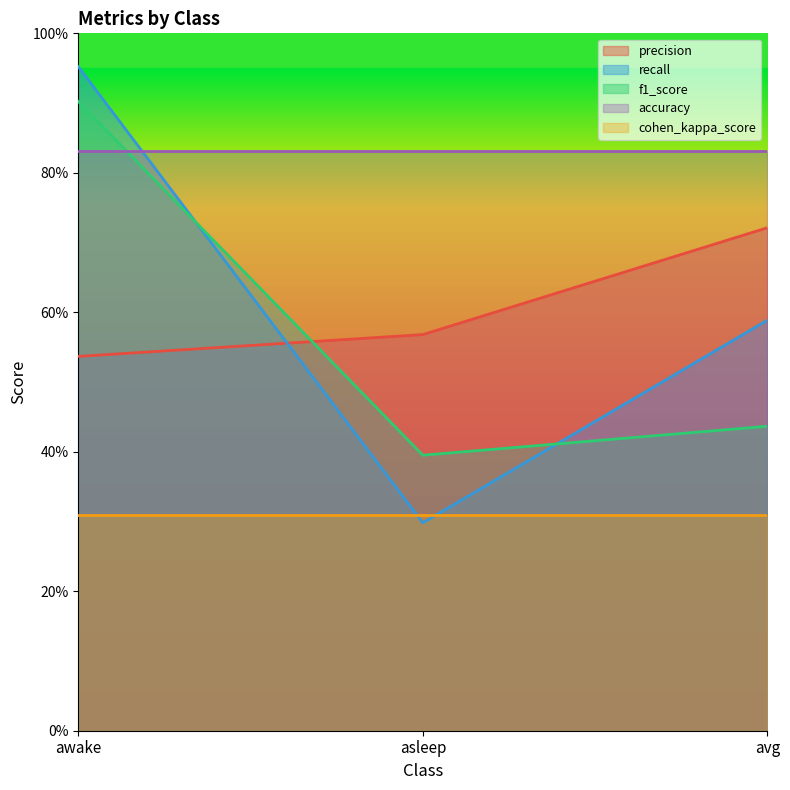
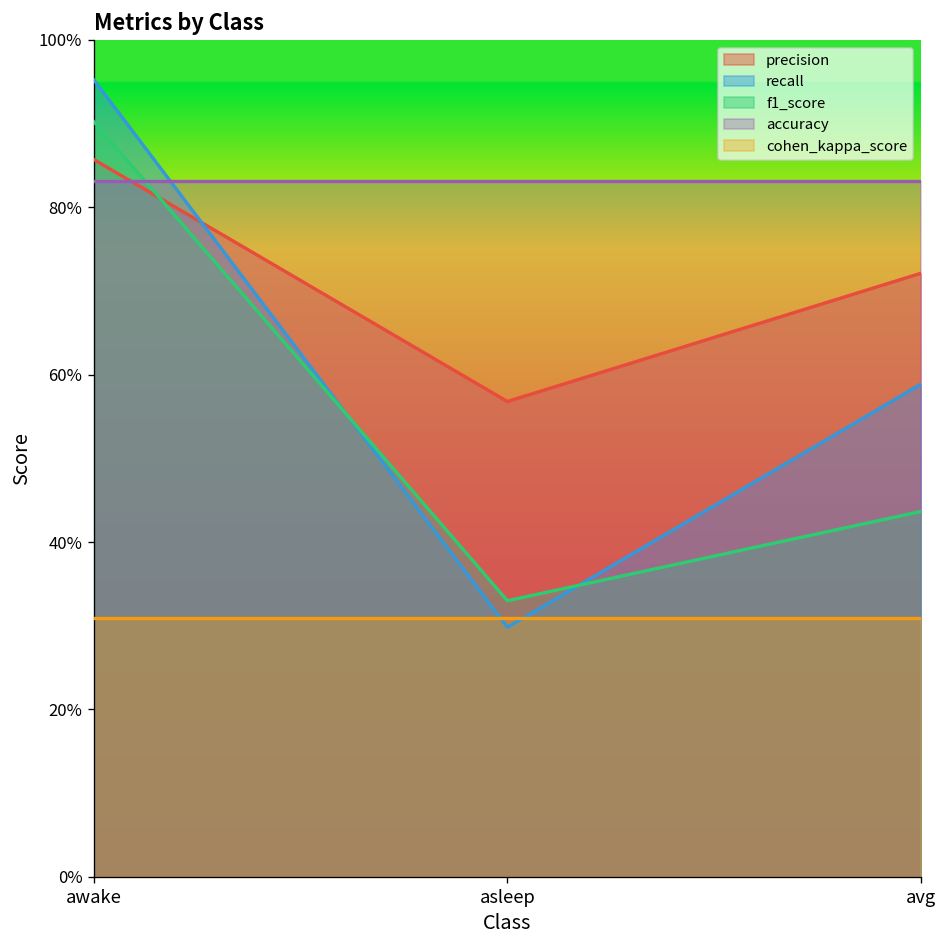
precision, awake: 54% -> 86%
f1_score, asleep: 40% -> 33%
